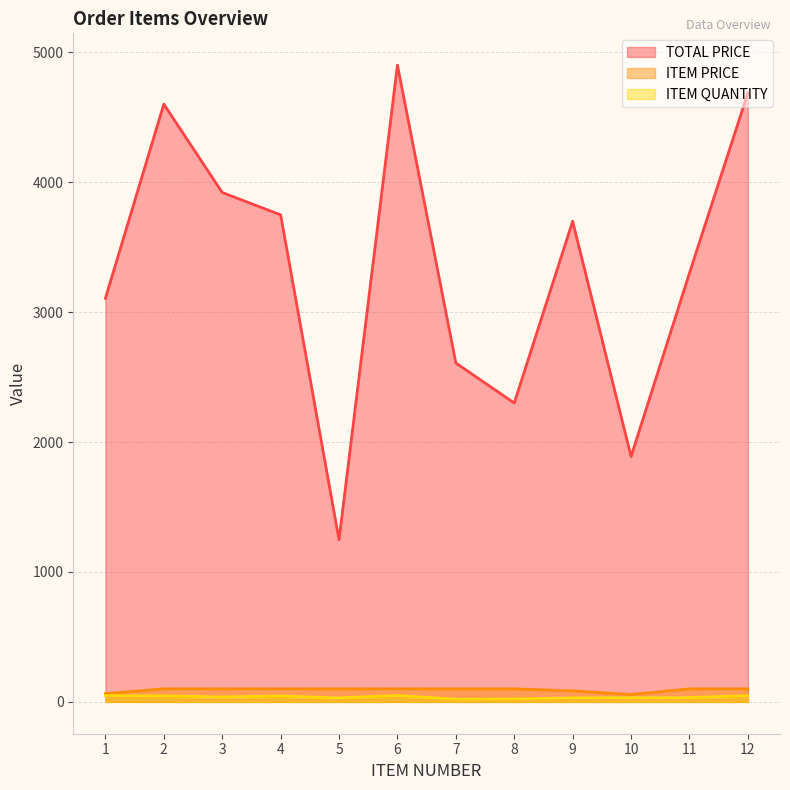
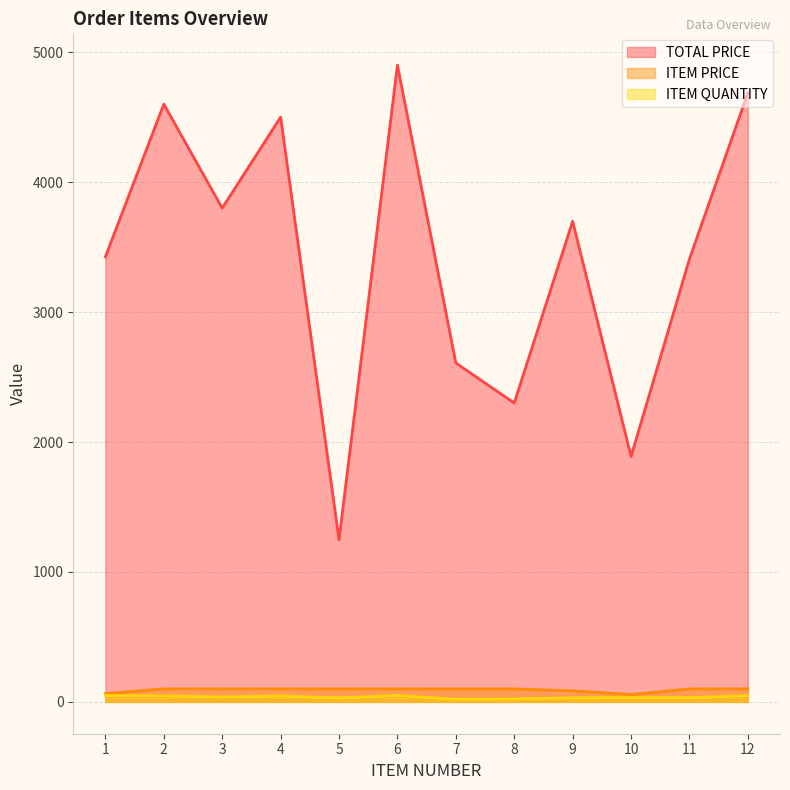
TOTAL PRICE, 1: 3110 -> 3430
TOTAL PRICE, 3: 3920 -> 3800
TOTAL PRICE, 4: 3750 -> 4500
TOTAL PRICE, 11: 3300 -> 3410
